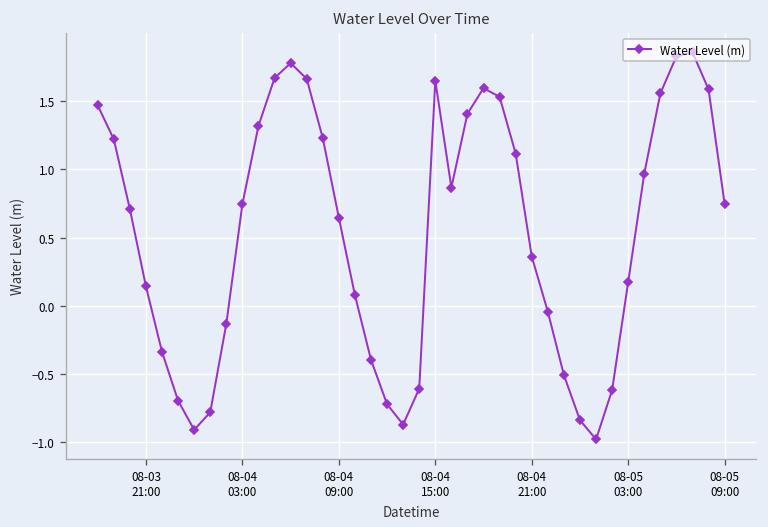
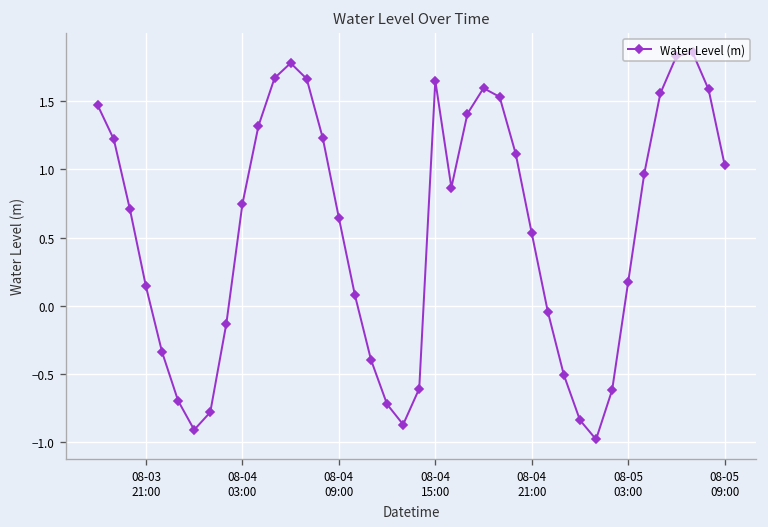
08-04 21:00: 0.36 -> 0.53
08-05 09:00: 0.74 -> 1.03
